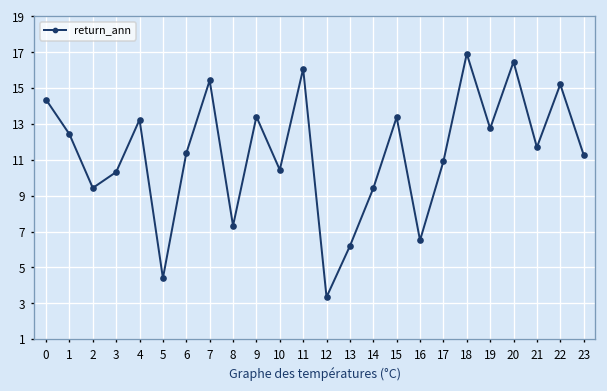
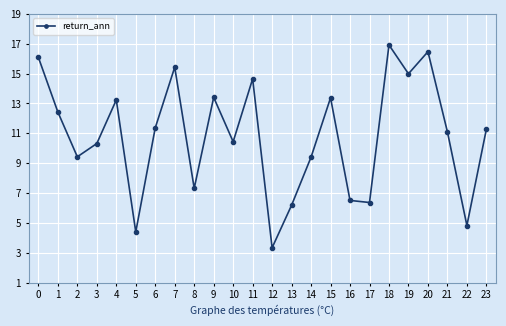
0: 14.4 -> 16.1
11: 16.1 -> 14.7
17: 10.9 -> 6.4
19: 12.8 -> 15.0
21: 11.7 -> 11.1
22: 15.2 -> 4.8
